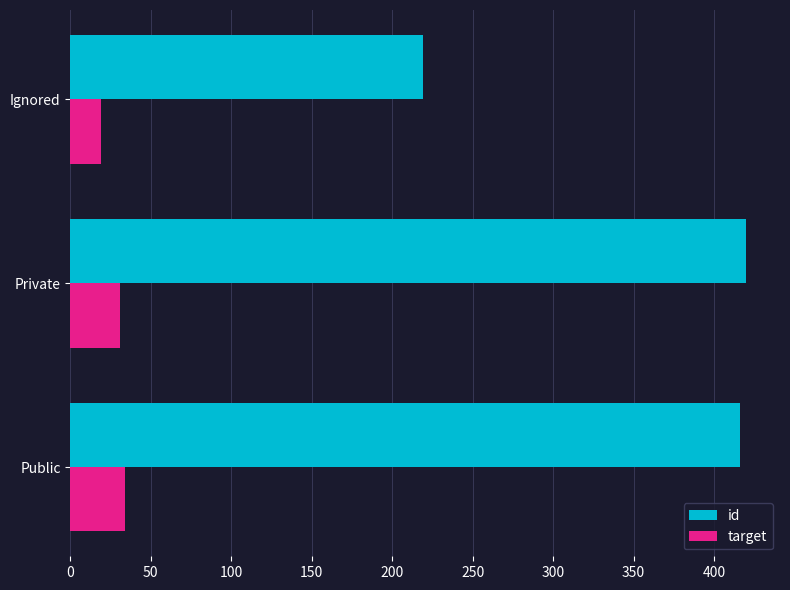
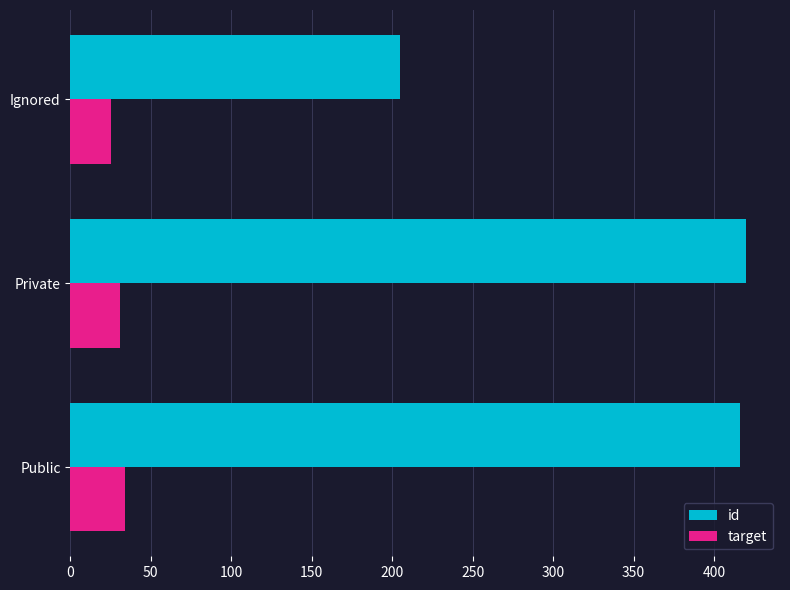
id, Ignored: 219 -> 205
target, Ignored: 19 -> 25
